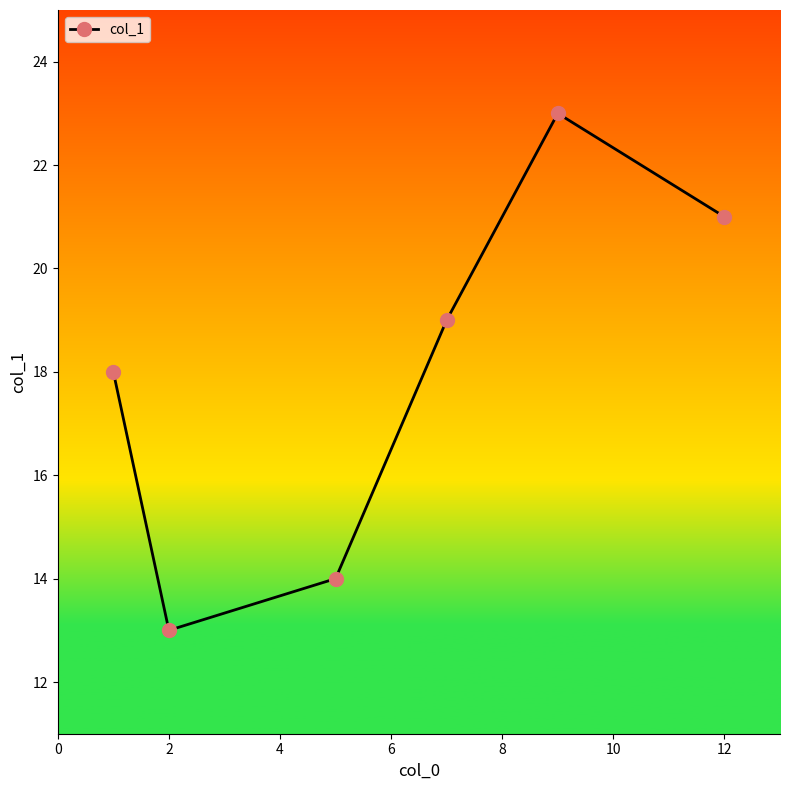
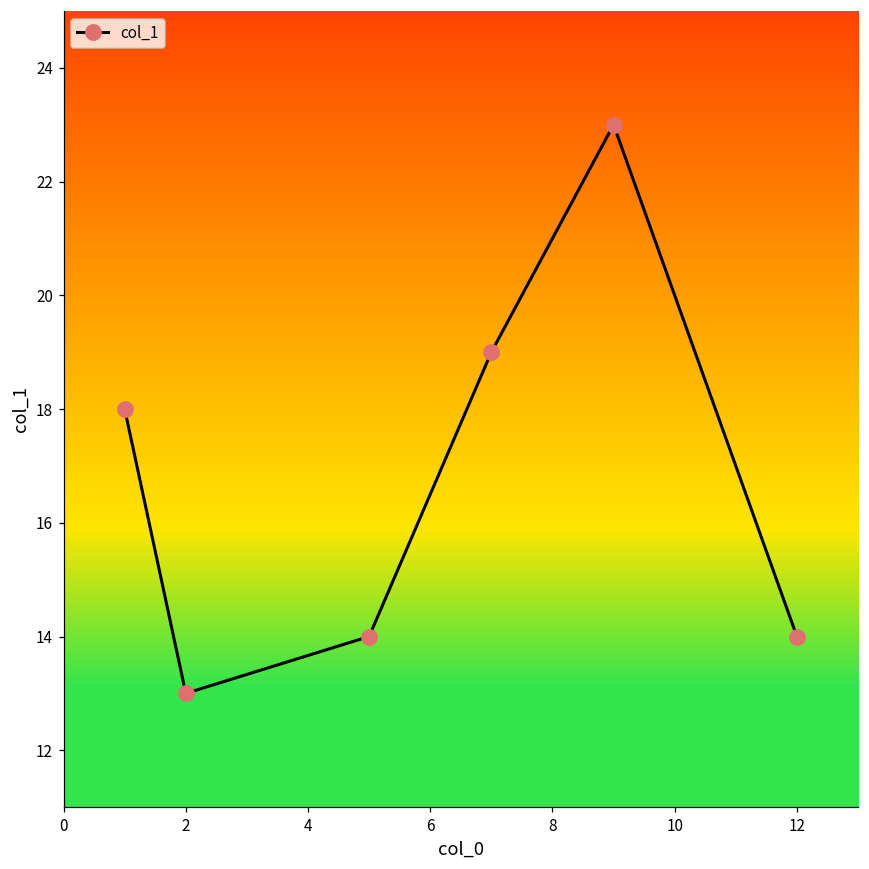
12: 21 -> 14
